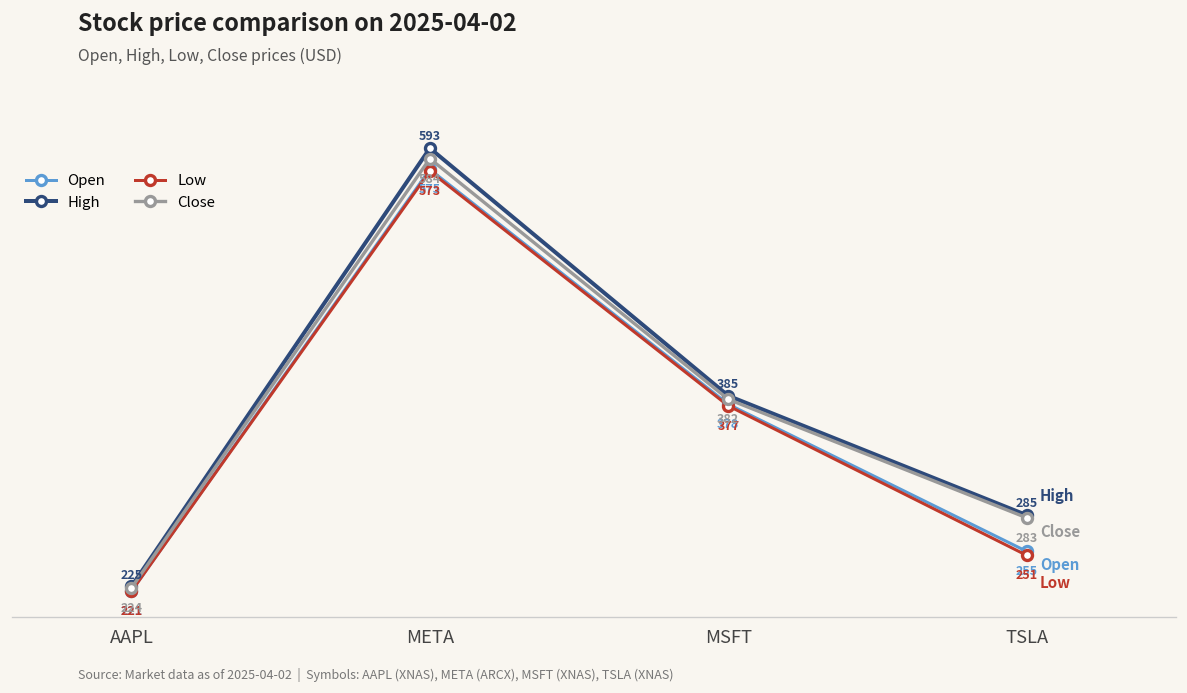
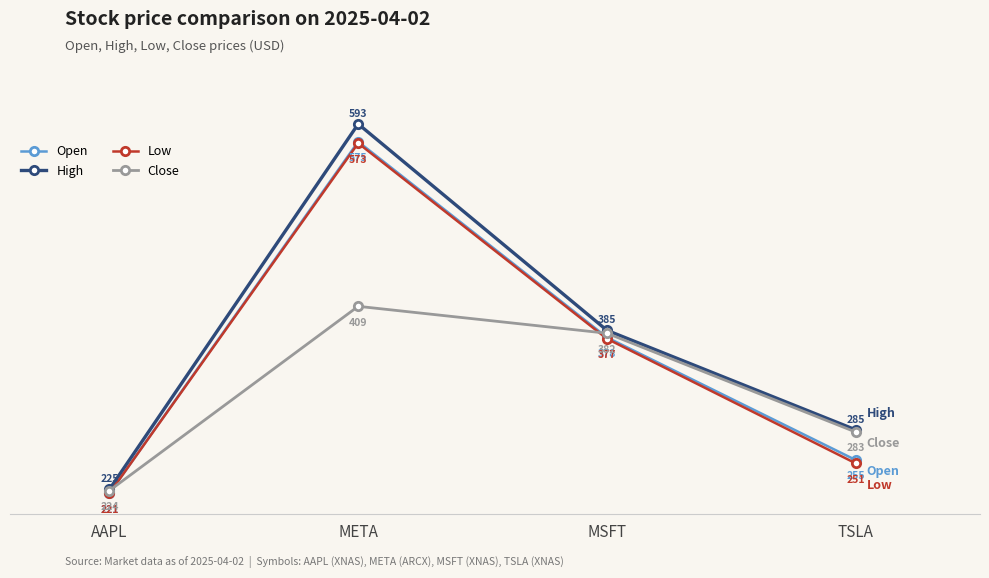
Close, META: 584 -> 409
